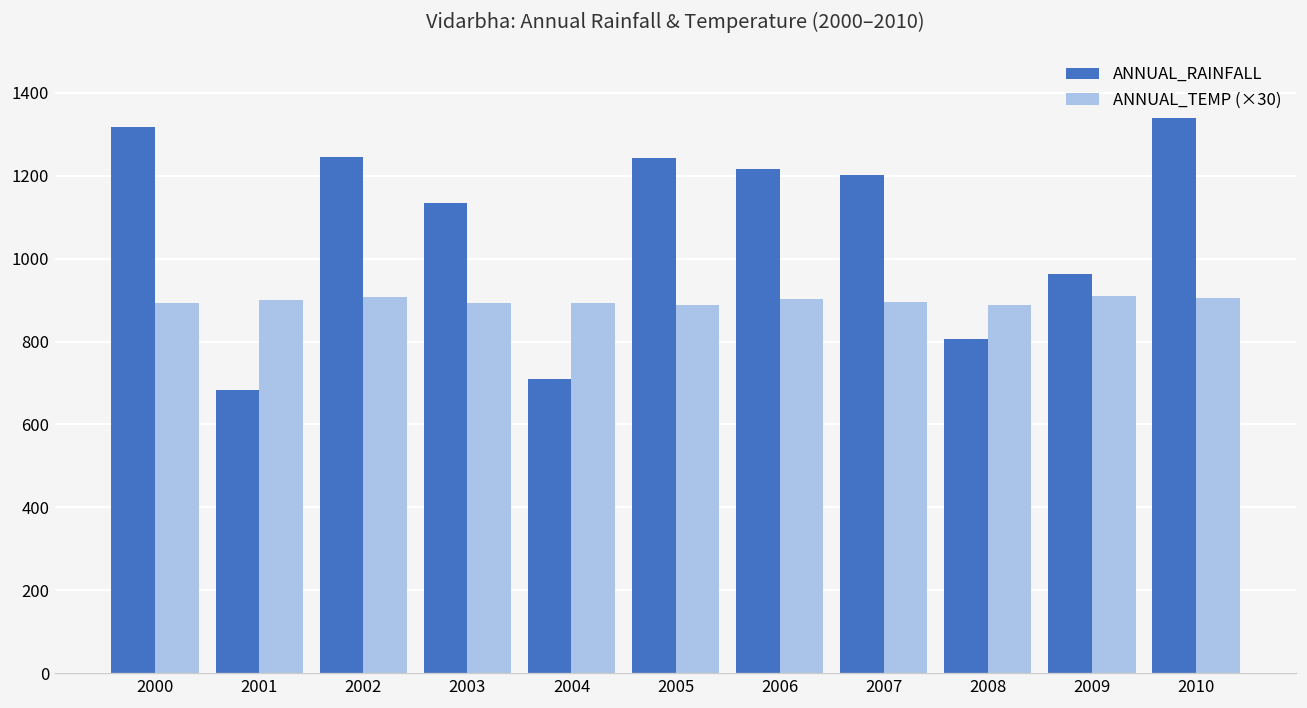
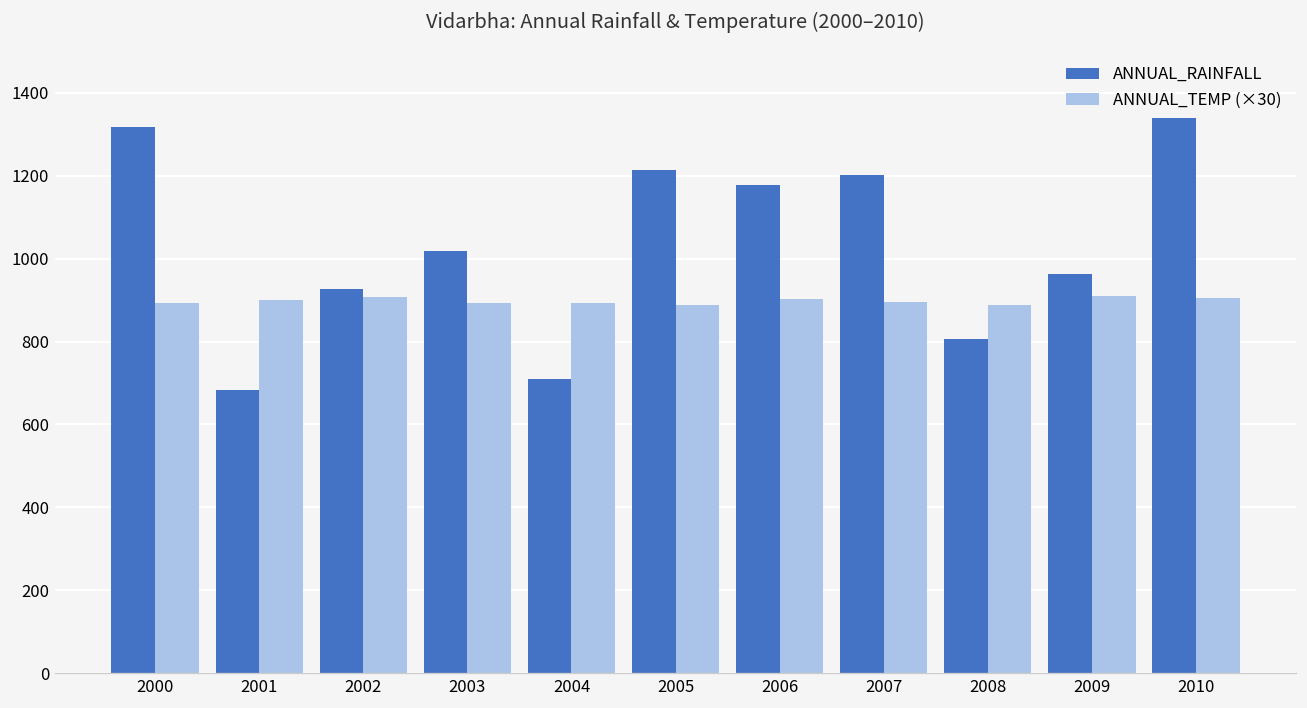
ANNUAL_RAINFALL, 2002: 1250 -> 930
ANNUAL_RAINFALL, 2003: 1130 -> 1020
ANNUAL_RAINFALL, 2005: 1240 -> 1210
ANNUAL_RAINFALL, 2006: 1220 -> 1180
